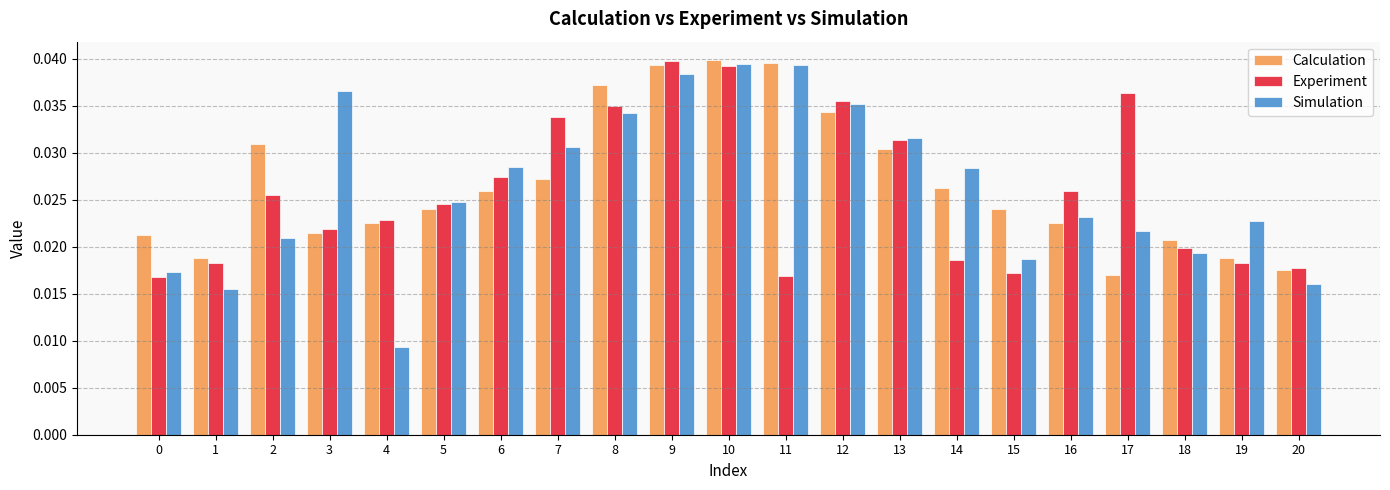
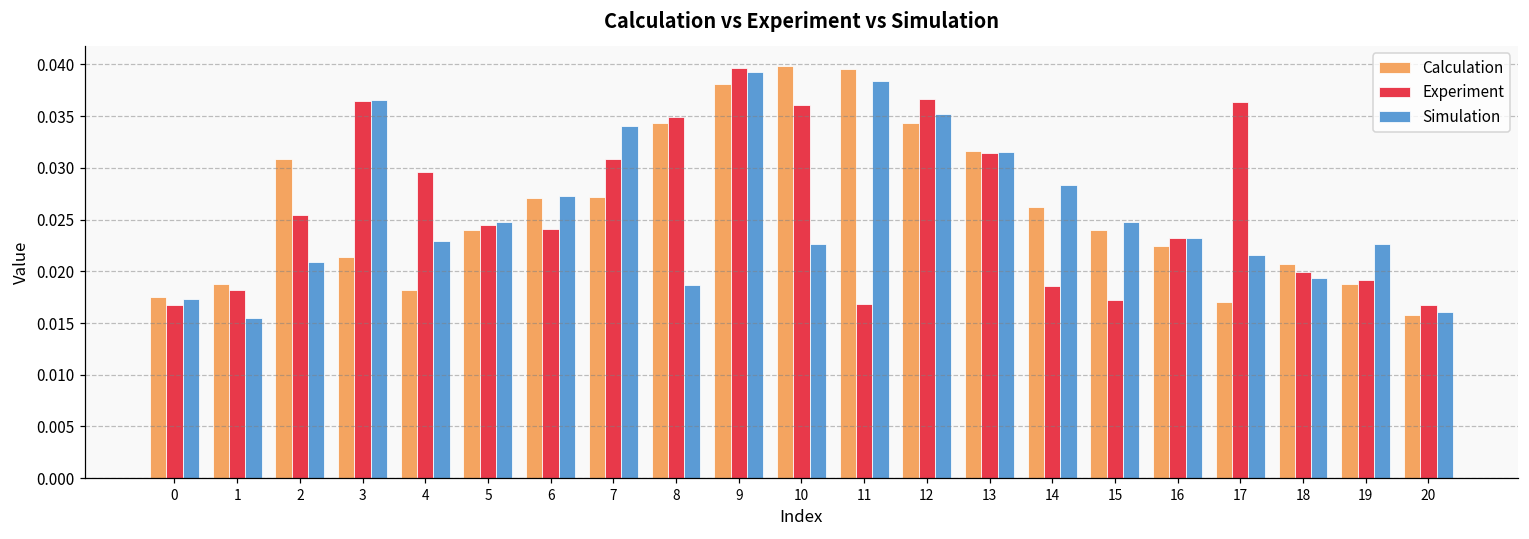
Calculation, 0: 0.021 -> 0.018
Experiment, 3: 0.022 -> 0.036
Calculation, 4: 0.022 -> 0.018
Experiment, 4: 0.023 -> 0.030
Simulation, 4: 0.009 -> 0.023
Calculation, 6: 0.026 -> 0.027
Experiment, 6: 0.027 -> 0.024
Simulation, 6: 0.028 -> 0.027
Experiment, 7: 0.034 -> 0.031
Simulation, 7: 0.031 -> 0.034
Calculation, 8: 0.037 -> 0.034
Simulation, 8: 0.034 -> 0.019
Calculation, 9: 0.039 -> 0.038
Simulation, 9: 0.038 -> 0.039
Experiment, 10: 0.039 -> 0.036
Simulation, 10: 0.039 -> 0.023
Simulation, 11: 0.039 -> 0.038
Experiment, 12: 0.036 -> 0.037
Calculation, 13: 0.030 -> 0.032
Simulation, 15: 0.019 -> 0.025
Experiment, 16: 0.026 -> 0.023
Experiment, 19: 0.018 -> 0.019
Calculation, 20: 0.018 -> 0.016
Experiment, 20: 0.018 -> 0.017
